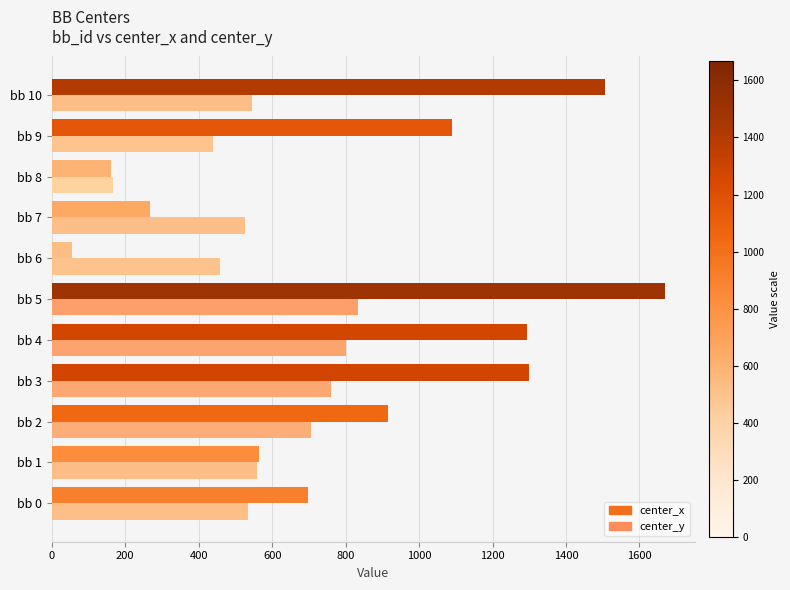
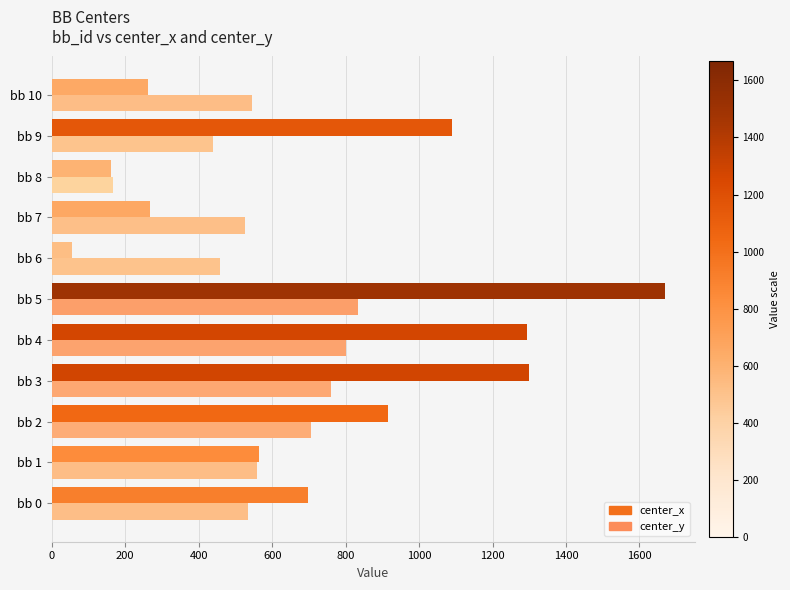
center_x, bb 10: 1510 -> 260
